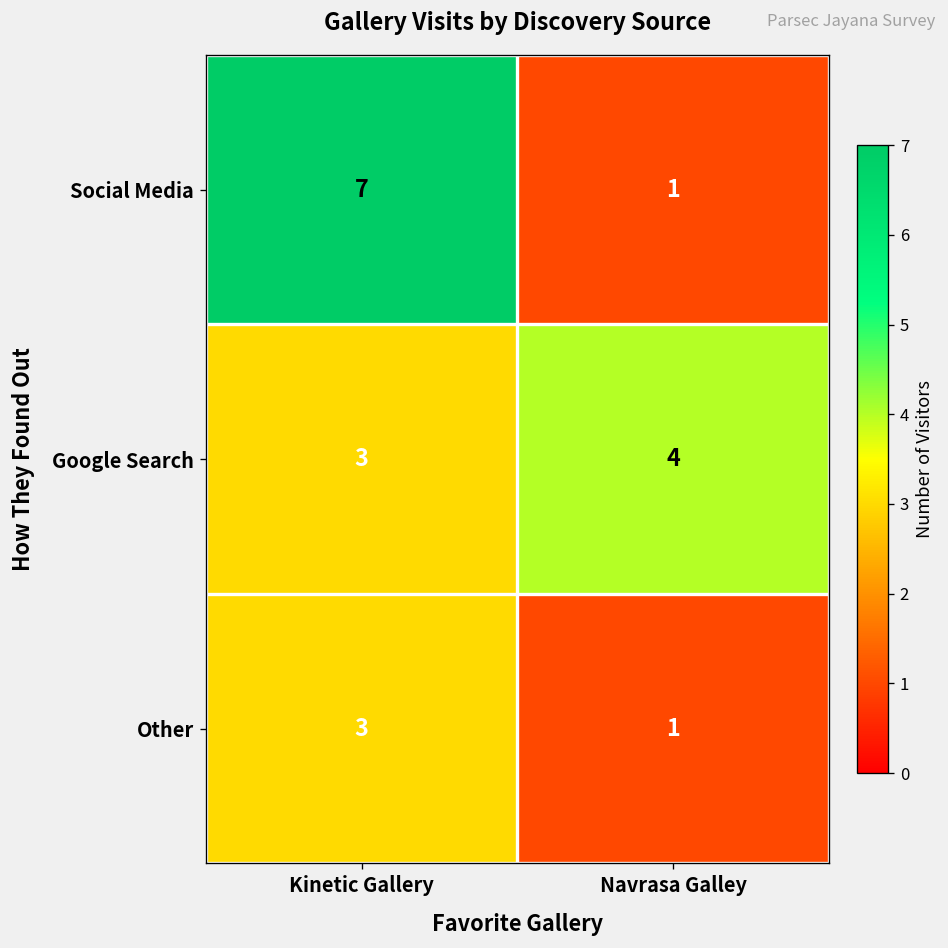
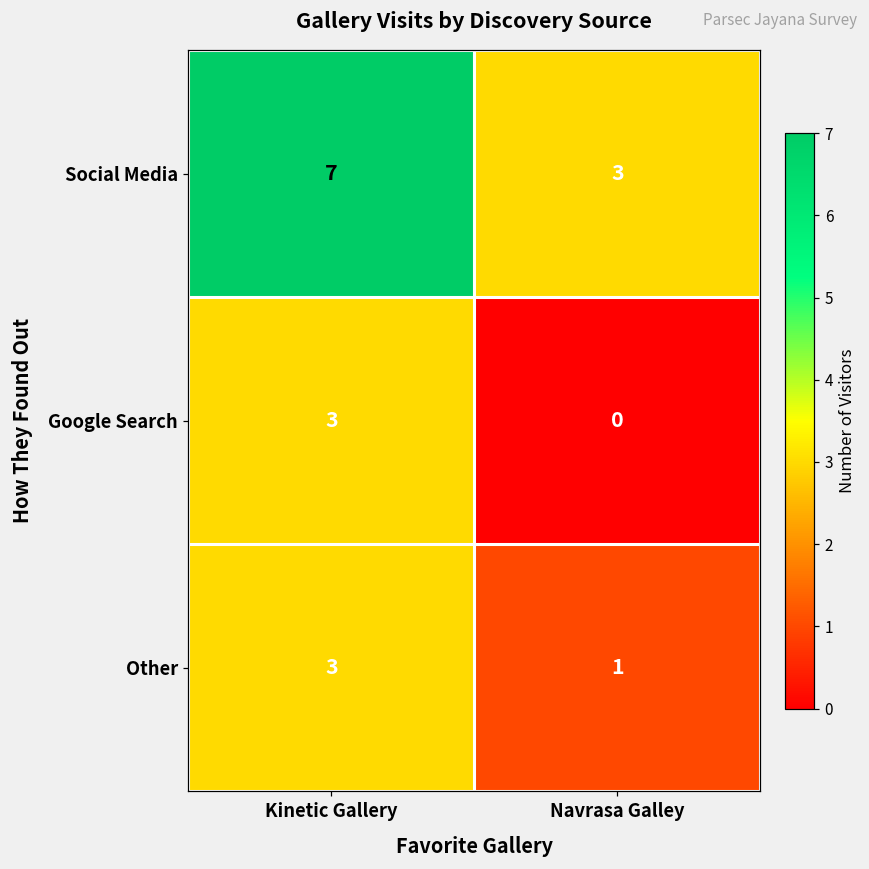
Social Media, Navrasa Galley: 1 -> 3
Google Search, Navrasa Galley: 4 -> 0
